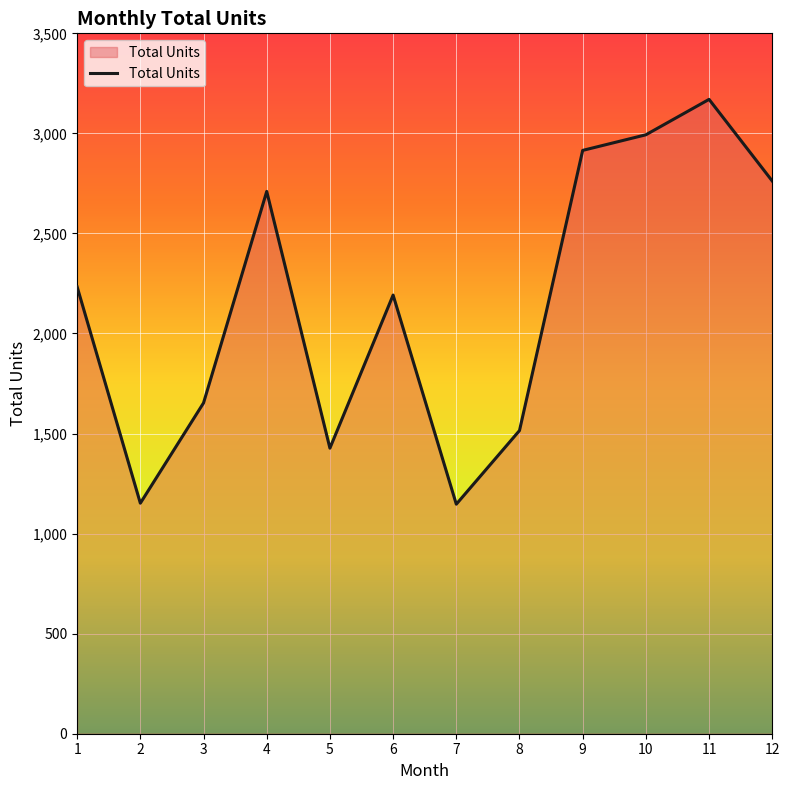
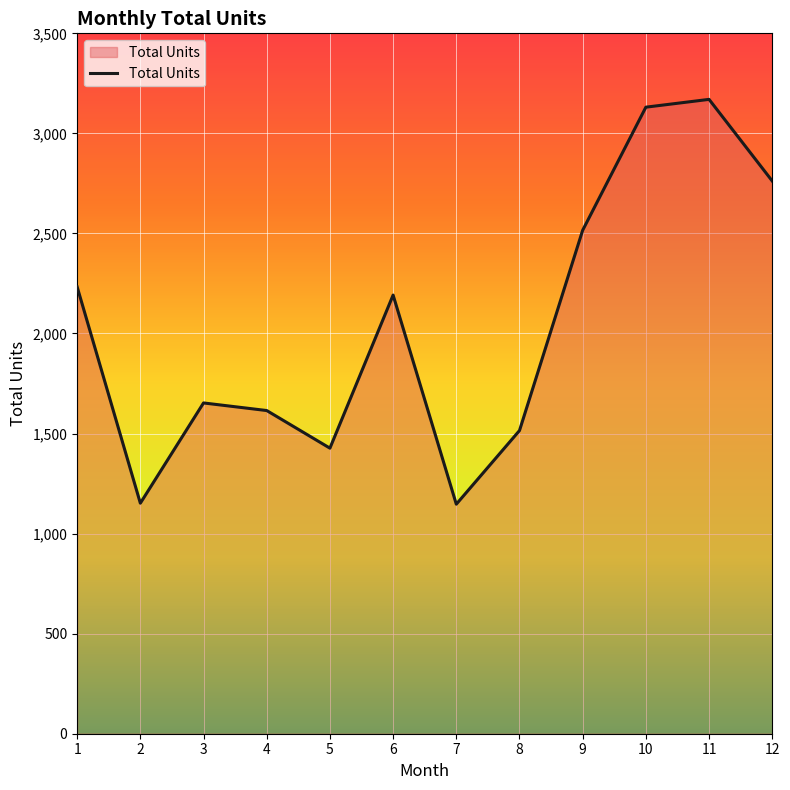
4: 2,710 -> 1,620
9: 2,920 -> 2,520
10: 2,990 -> 3,130
